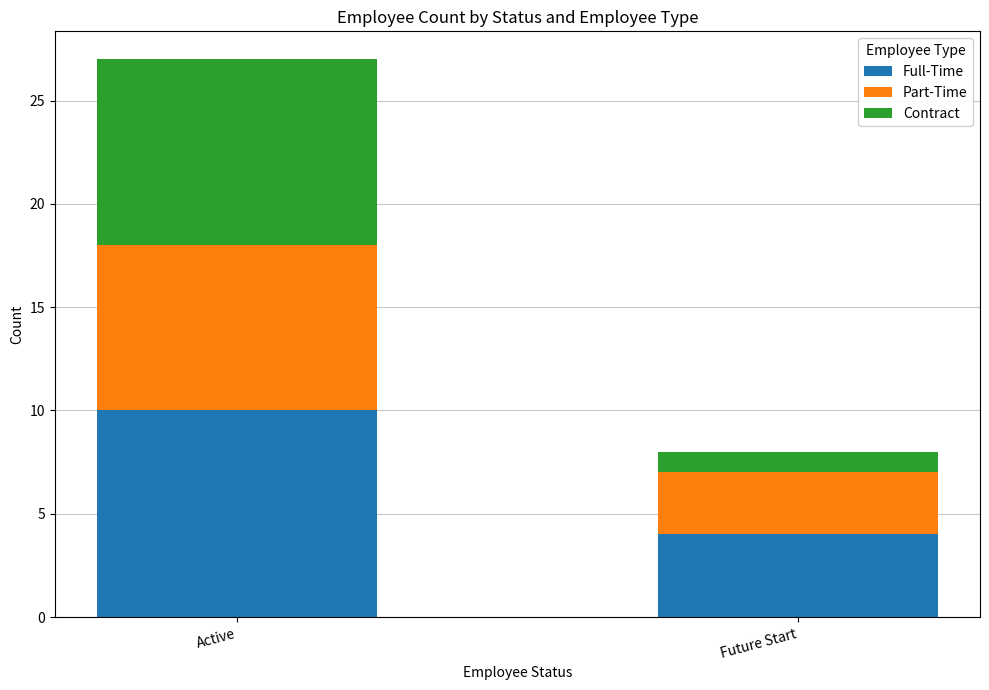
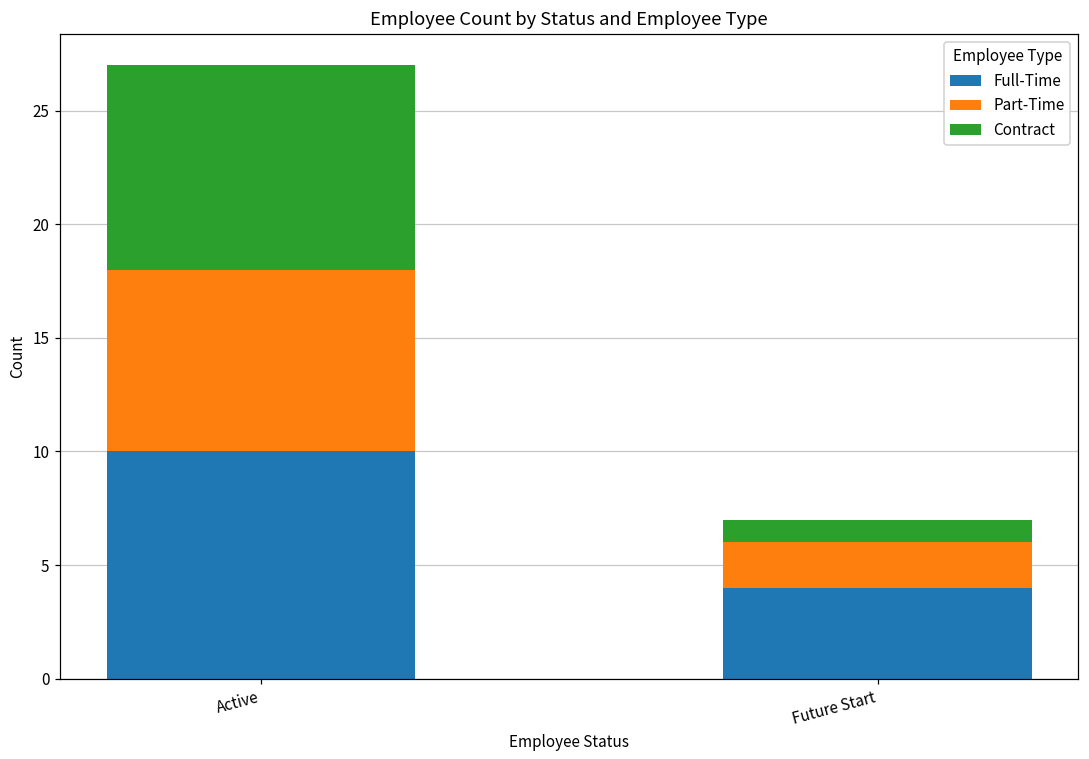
Part-Time, Future Start: 3 -> 2
